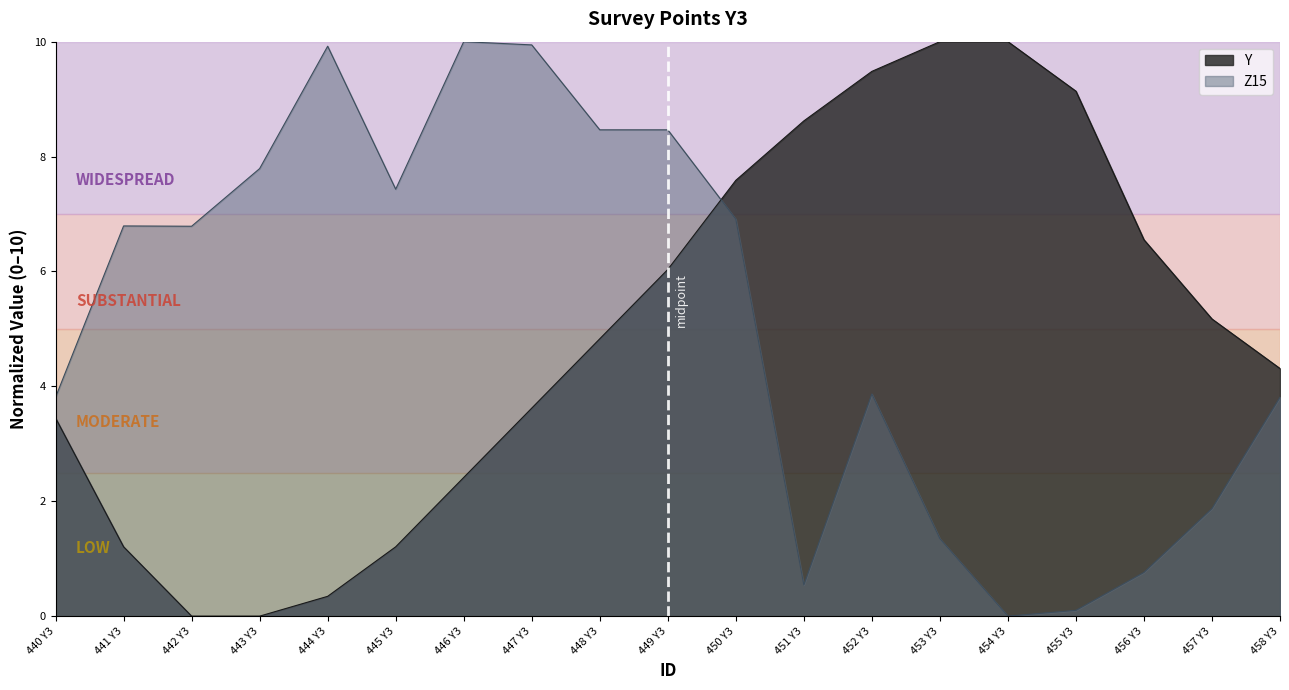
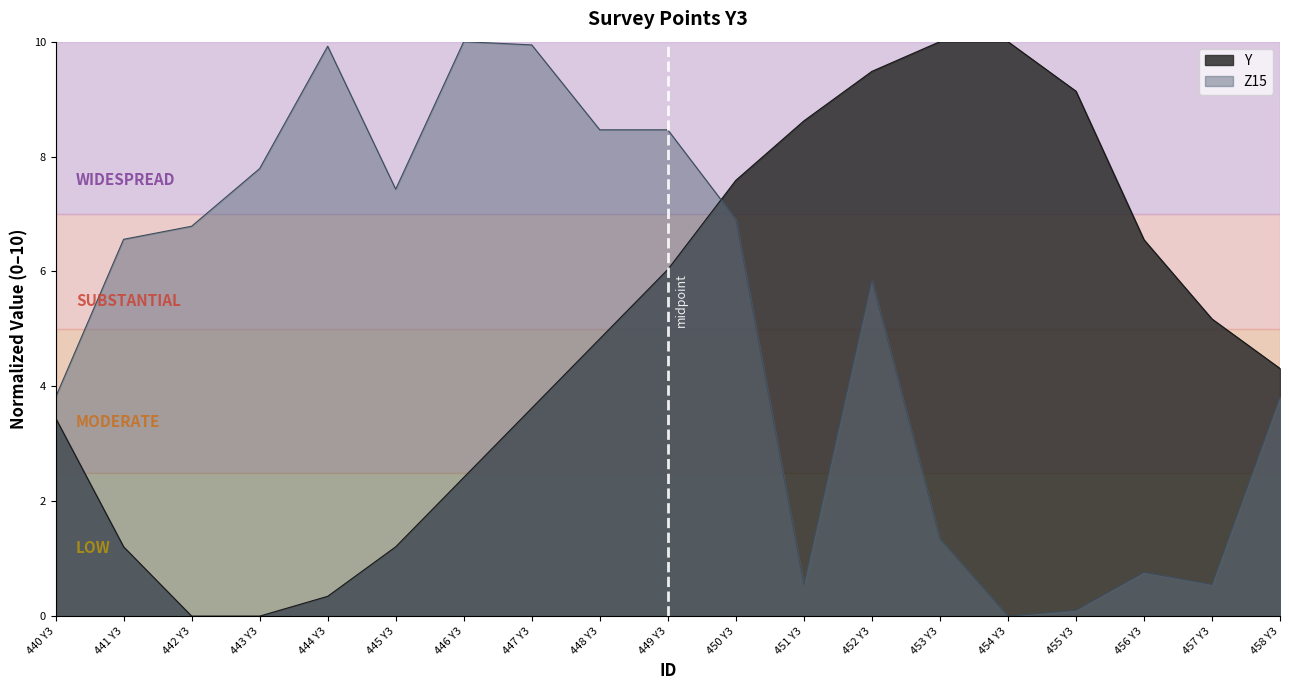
Z15, 441 Y3: 6.8 -> 6.6
Z15, 452 Y3: 3.9 -> 5.8
Z15, 457 Y3: 1.9 -> 0.6
